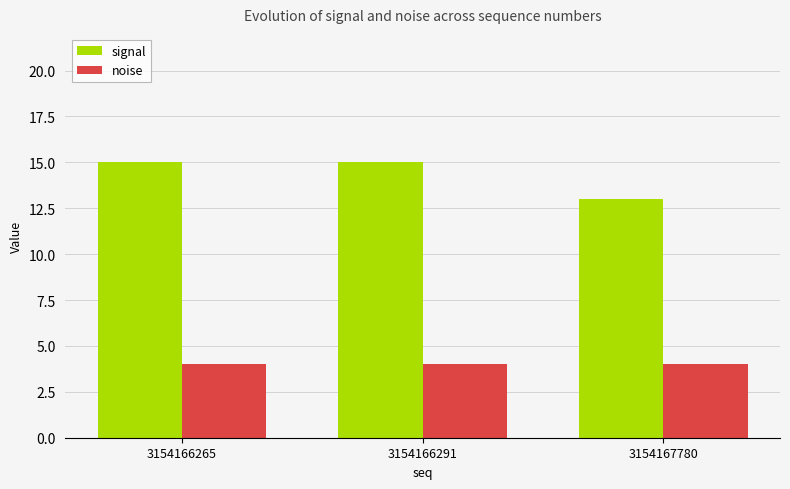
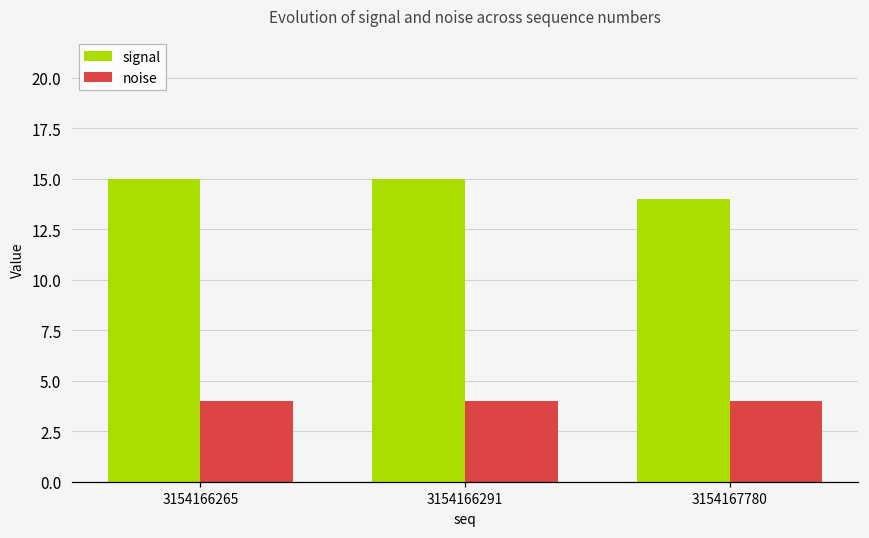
signal, 3154167780: 13 -> 14
